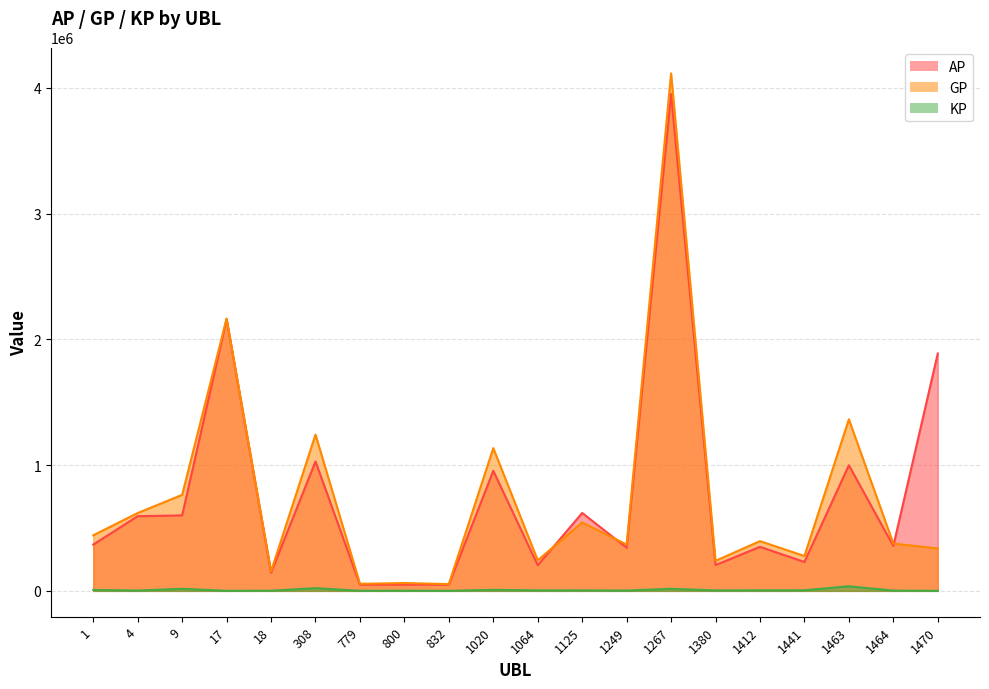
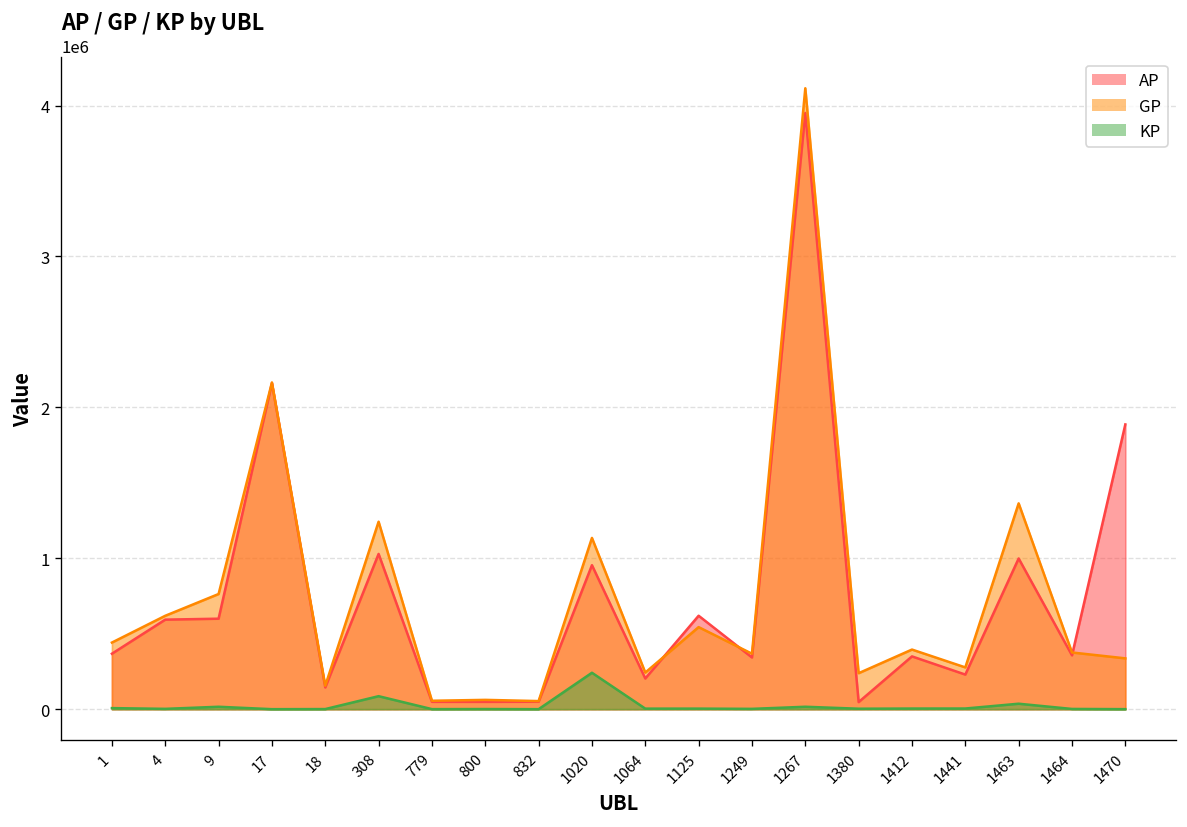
KP, 308: 20000 -> 90000
KP, 1020: 10000 -> 240000
AP, 1380: 200000 -> 50000
